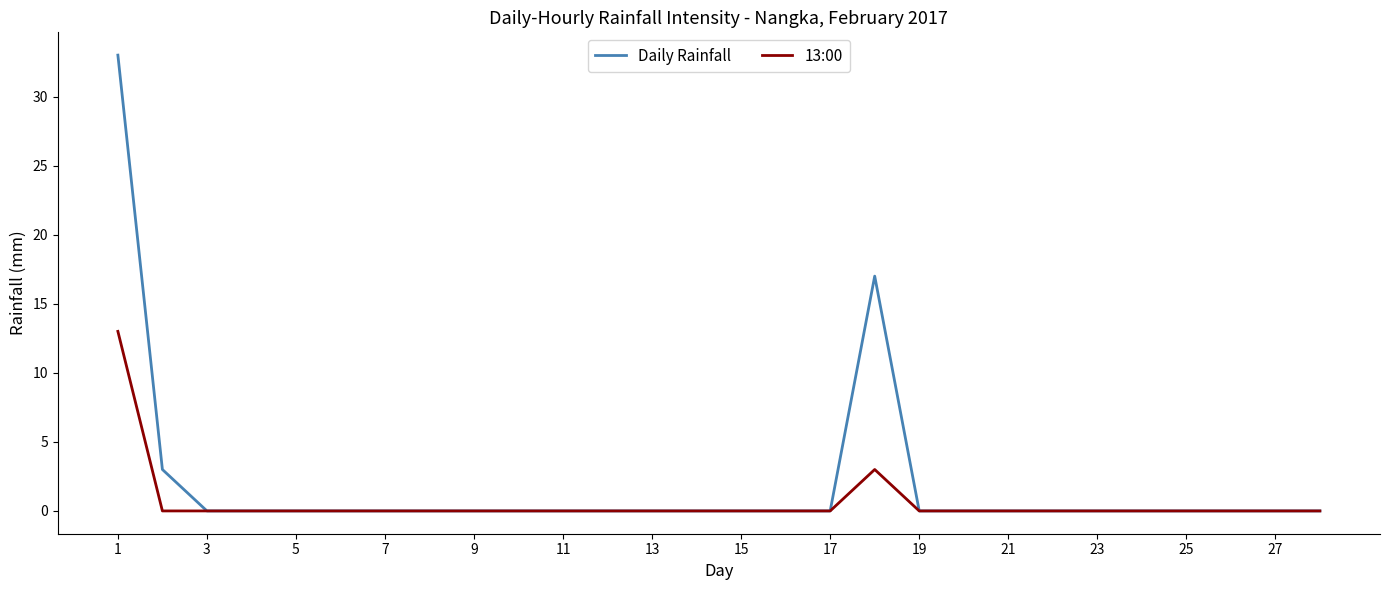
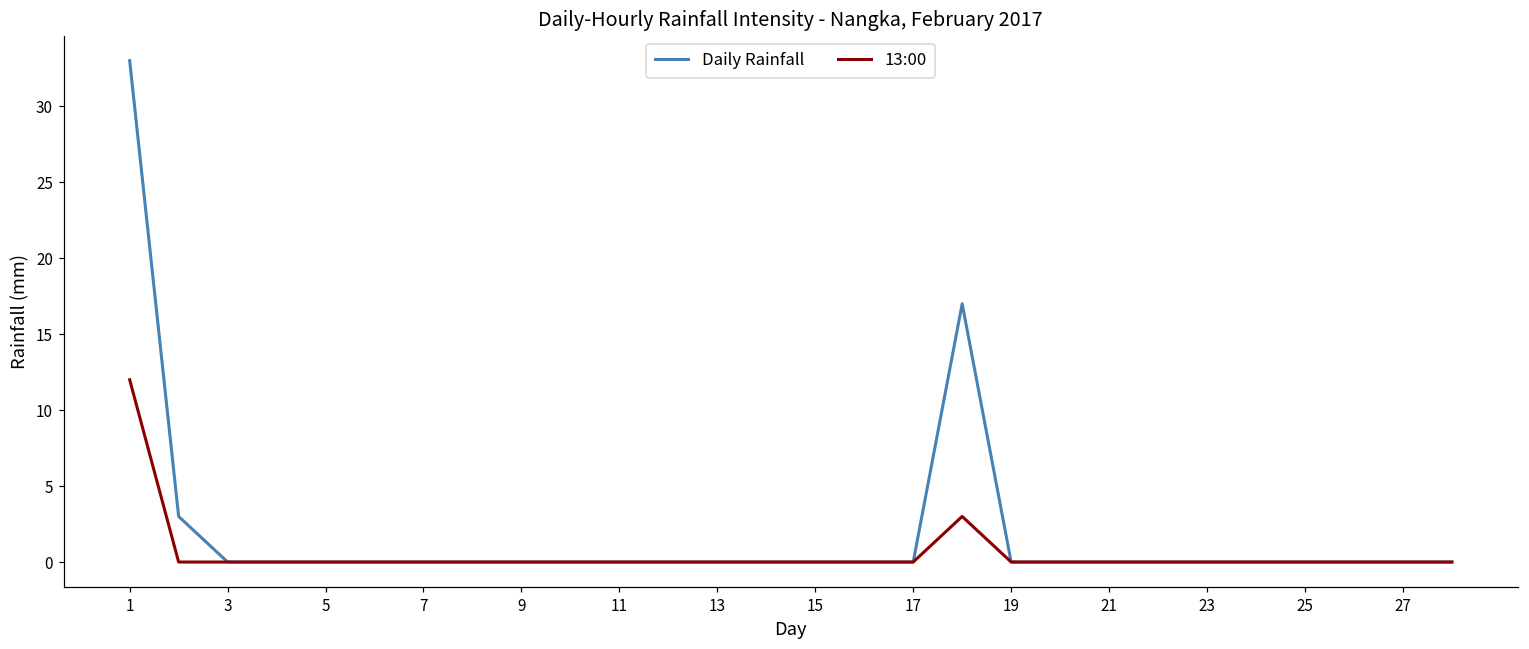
13:00, 1: 13 -> 12
